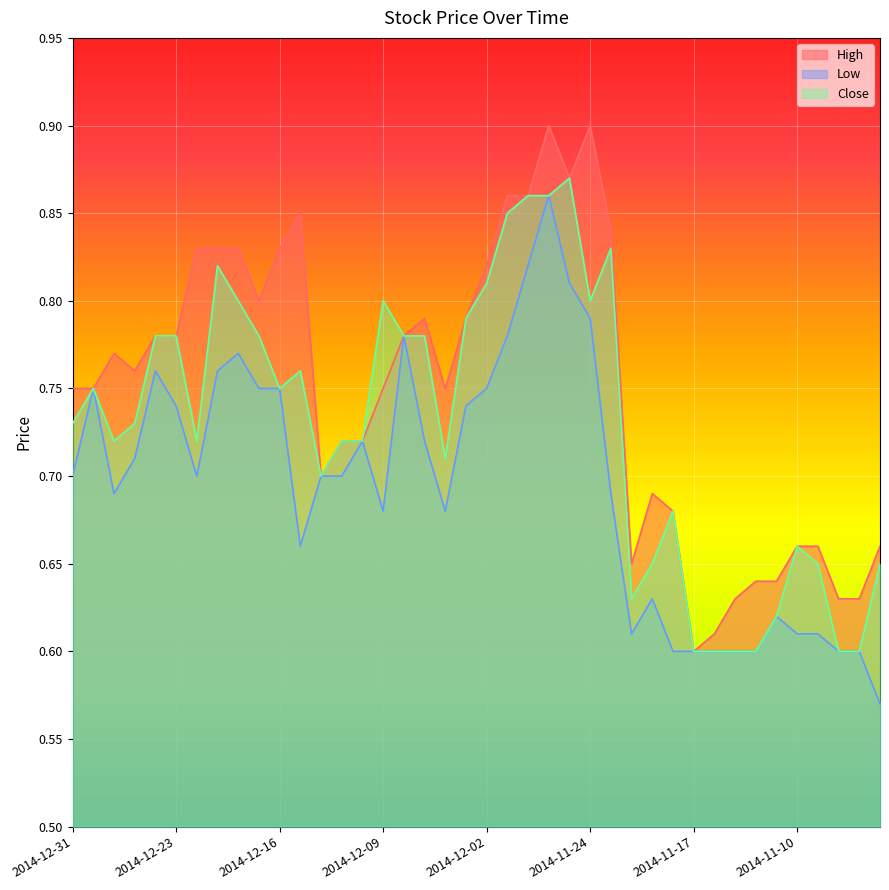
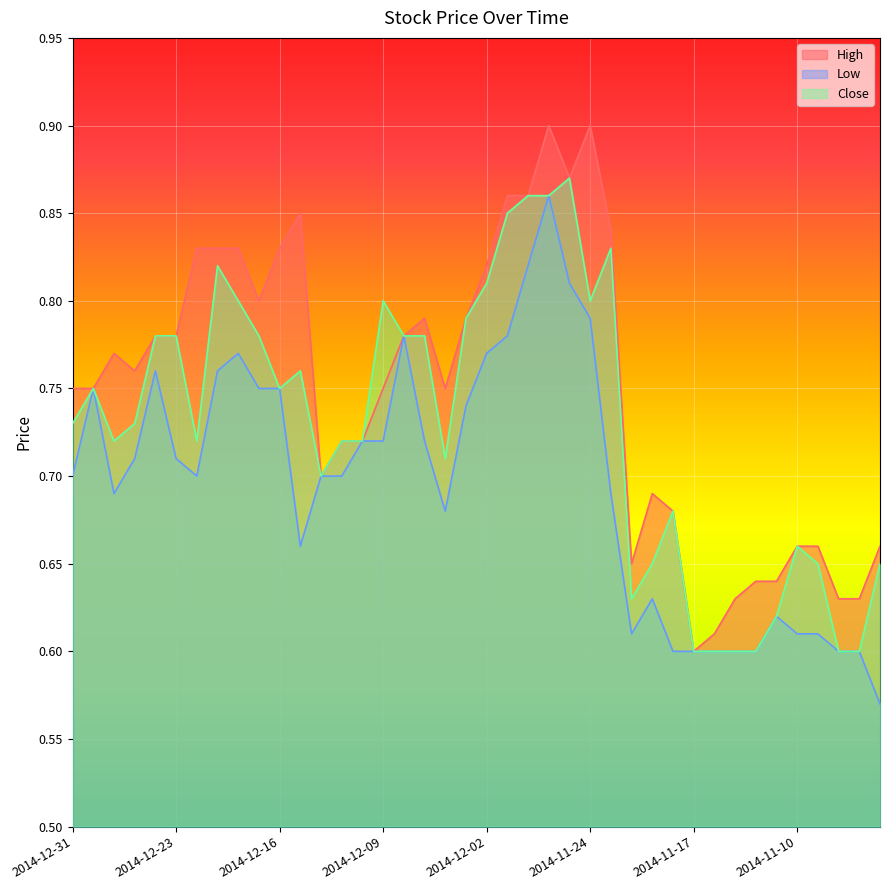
Low, 2014-12-23: 0.74 -> 0.71
Low, 2014-12-09: 0.68 -> 0.72
Low, 2014-12-02: 0.75 -> 0.77
